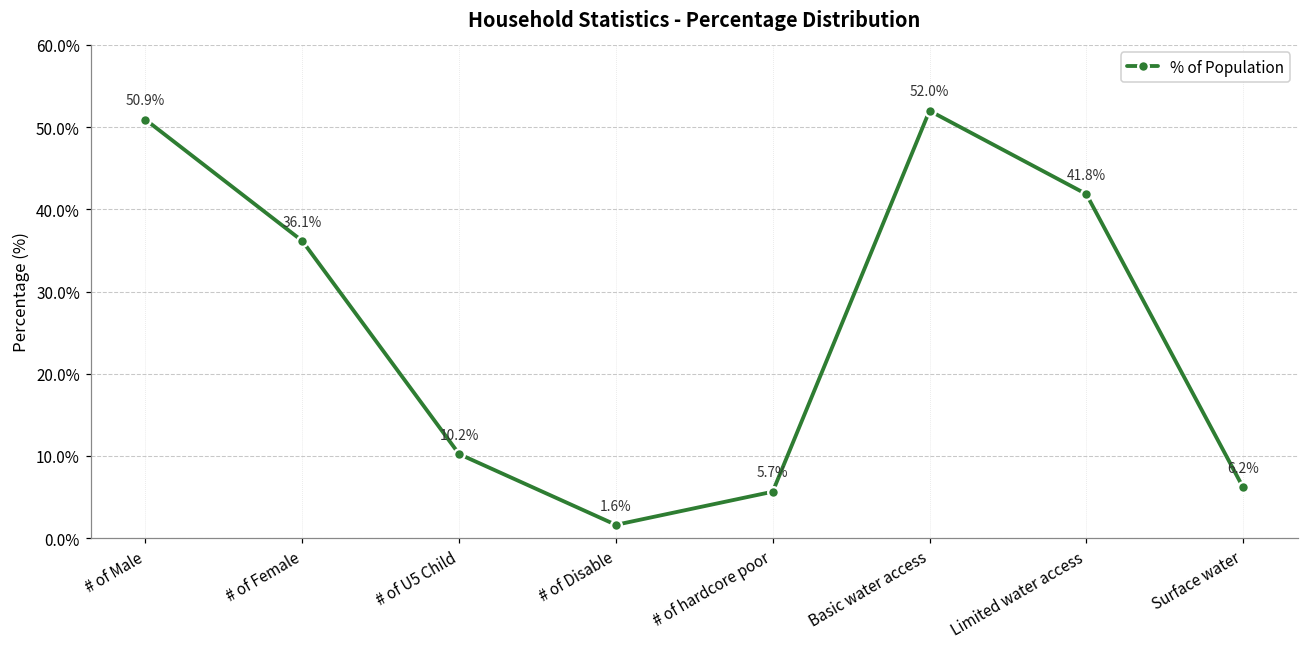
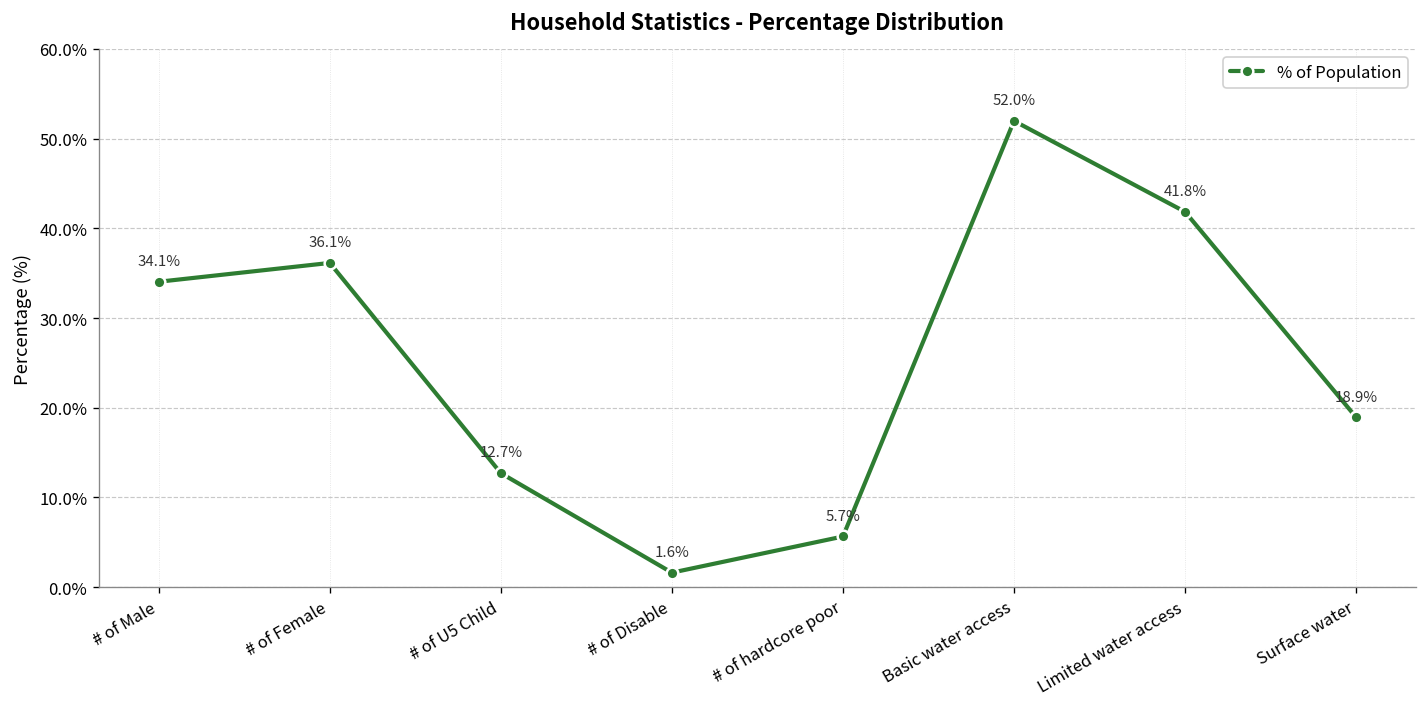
# of Male: 50.9% -> 34.1%
# of U5 Child: 10.2% -> 12.7%
Surface water: 6.2% -> 18.9%
